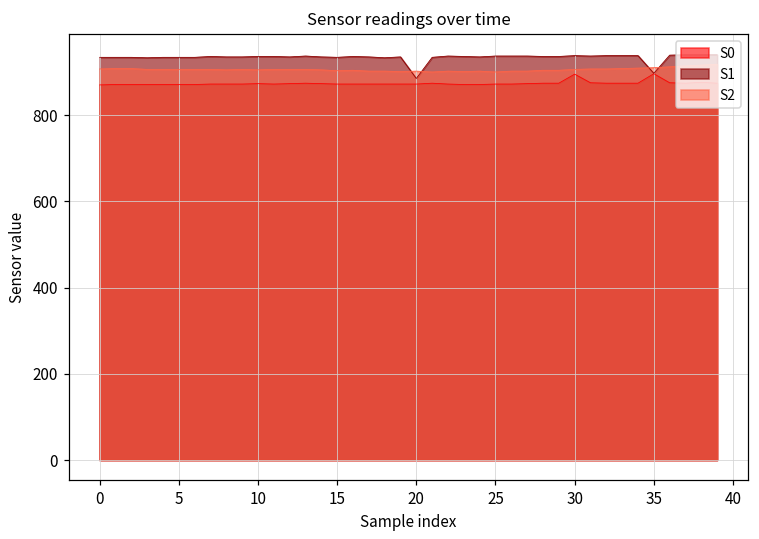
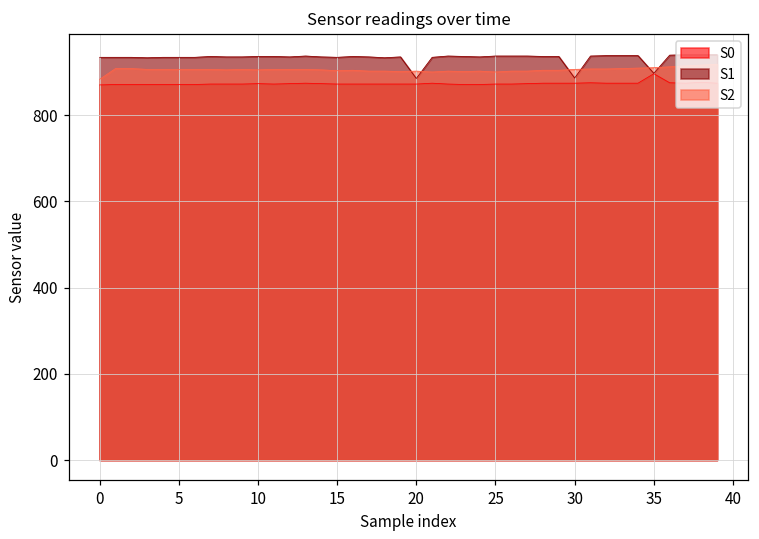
S2, 0: 910 -> 880
S0, 30: 900 -> 870
S1, 30: 940 -> 890
